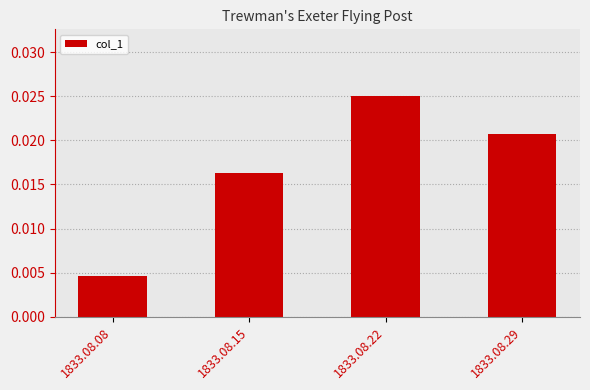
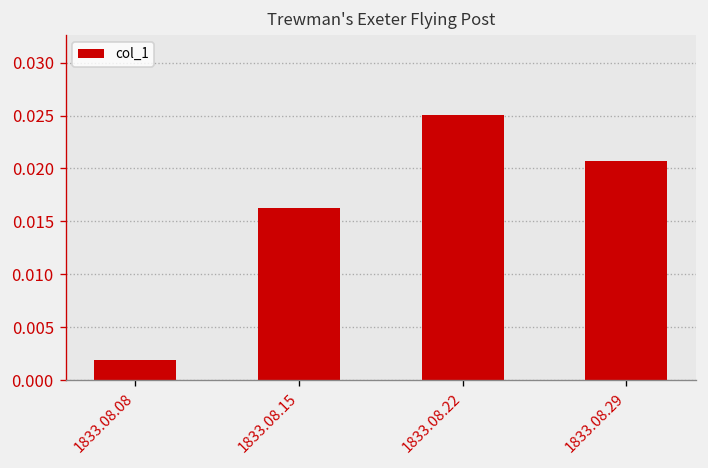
1833.08.08: 0.005 -> 0.002
